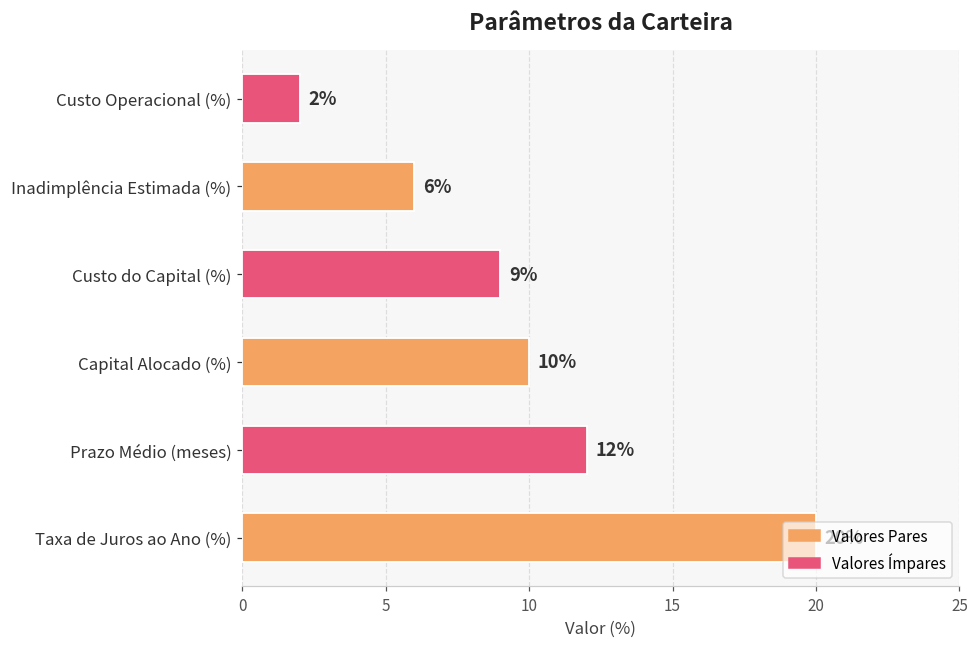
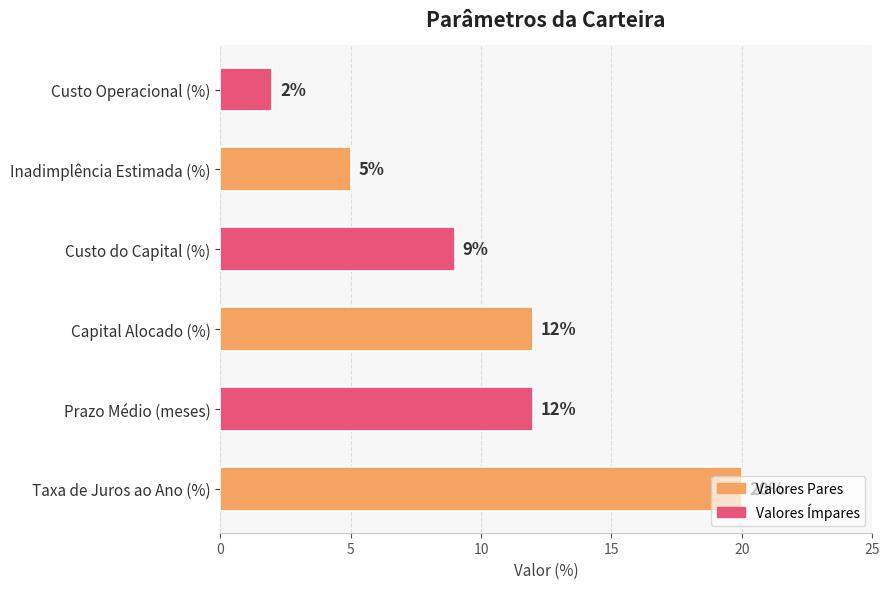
Inadimplência Estimada (%): 6% -> 5%
Capital Alocado (%): 10% -> 12%
